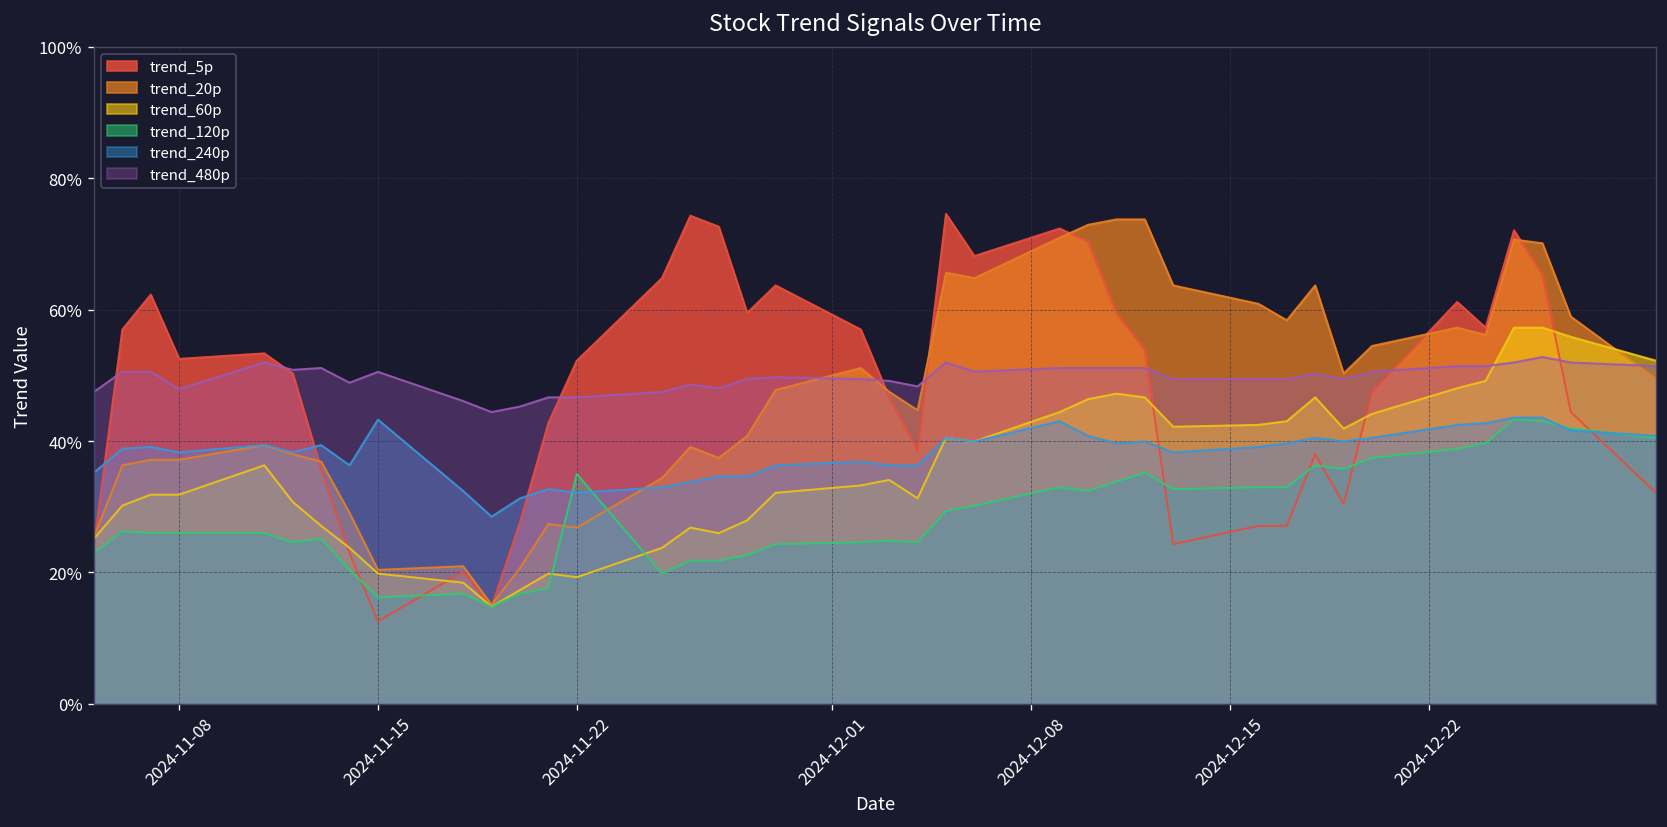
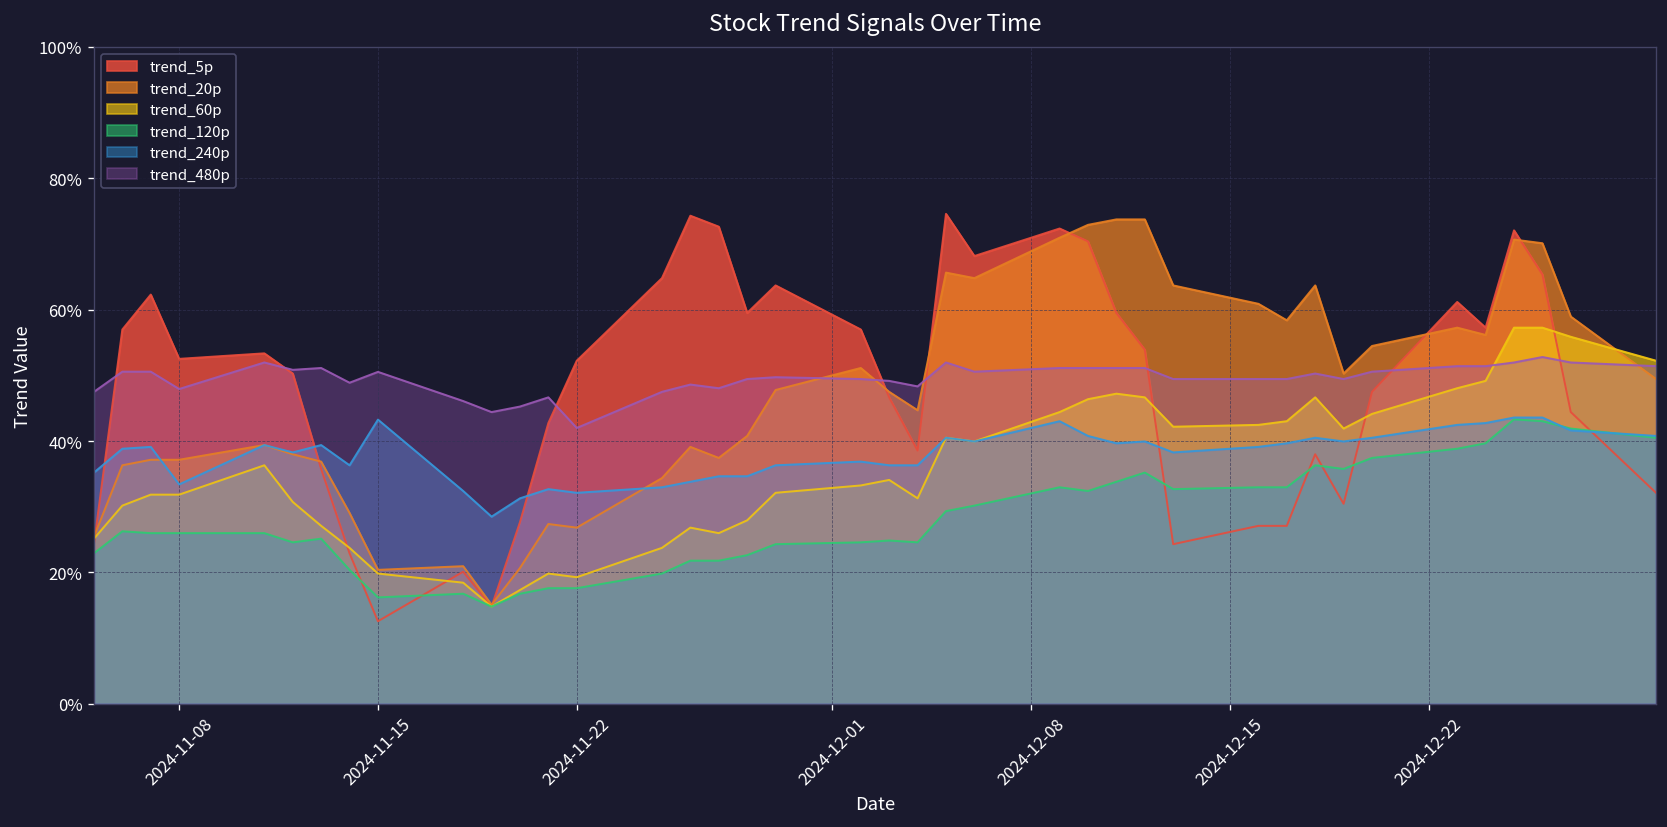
trend_240p, 2024-11-08: 38% -> 33%
trend_120p, 2024-11-22: 35% -> 18%
trend_480p, 2024-11-22: 47% -> 42%
